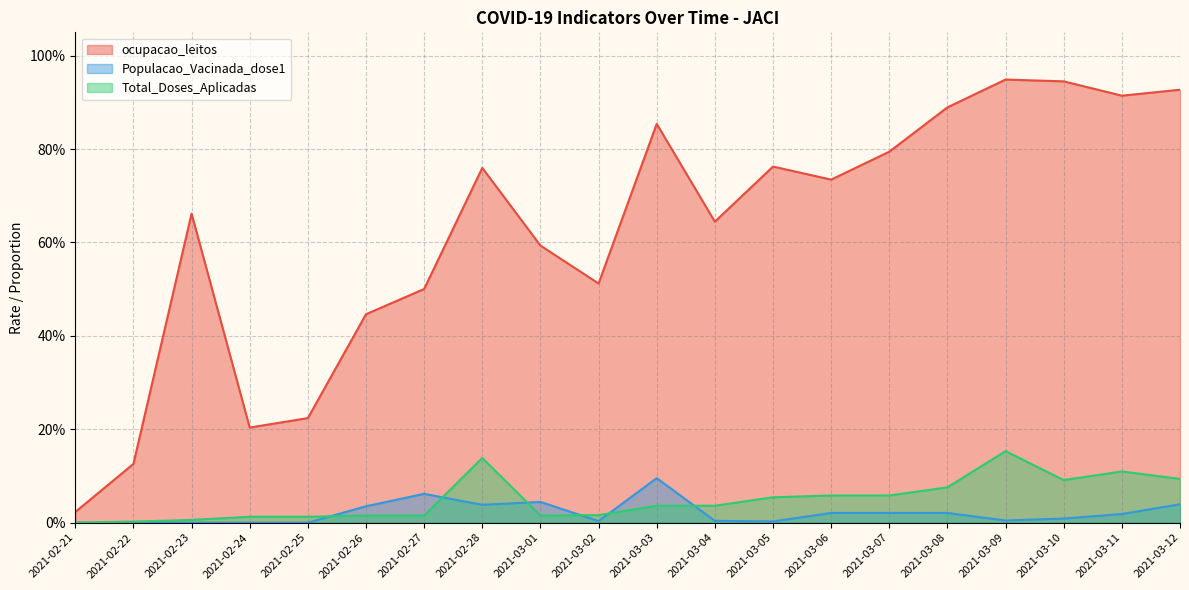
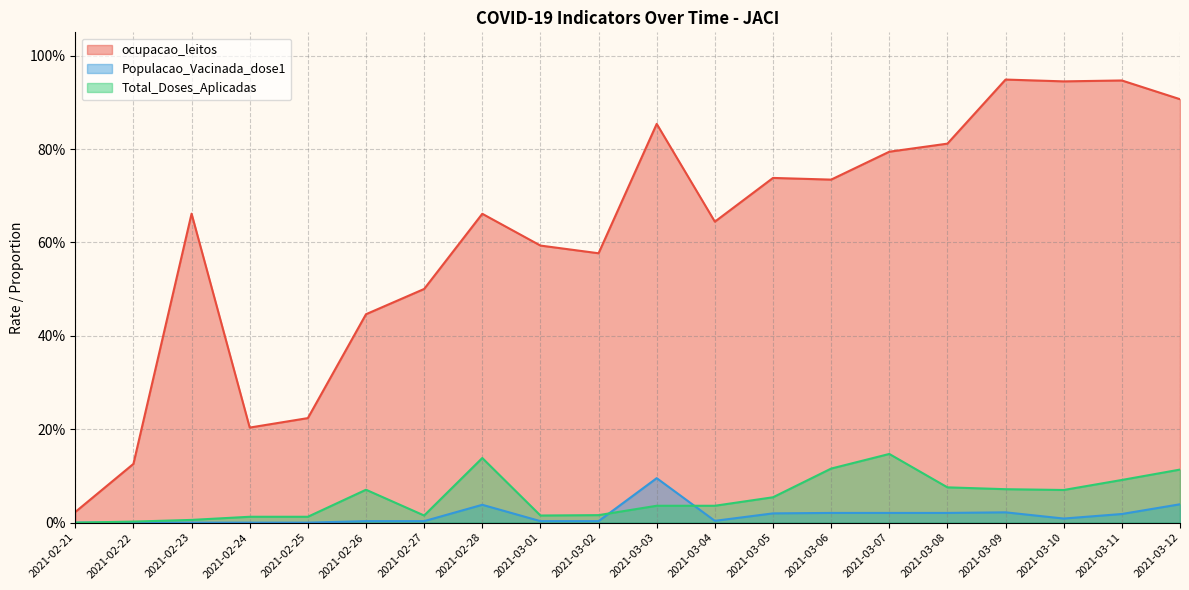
Populacao_Vacinada_dose1, 2021-02-26: 4% -> 0%
Total_Doses_Aplicadas, 2021-02-26: 2% -> 7%
Populacao_Vacinada_dose1, 2021-02-27: 6% -> 0%
ocupacao_leitos, 2021-02-28: 76% -> 66%
Populacao_Vacinada_dose1, 2021-03-01: 4% -> 0%
ocupacao_leitos, 2021-03-02: 51% -> 58%
ocupacao_leitos, 2021-03-05: 76% -> 74%
Populacao_Vacinada_dose1, 2021-03-05: 0% -> 2%
Total_Doses_Aplicadas, 2021-03-06: 6% -> 12%
Total_Doses_Aplicadas, 2021-03-07: 6% -> 15%
ocupacao_leitos, 2021-03-08: 89% -> 81%
Populacao_Vacinada_dose1, 2021-03-09: 0% -> 2%
Total_Doses_Aplicadas, 2021-03-09: 15% -> 7%
Total_Doses_Aplicadas, 2021-03-10: 9% -> 7%
ocupacao_leitos, 2021-03-11: 91% -> 95%
Total_Doses_Aplicadas, 2021-03-11: 11% -> 9%
ocupacao_leitos, 2021-03-12: 93% -> 91%
Total_Doses_Aplicadas, 2021-03-12: 9% -> 11%
